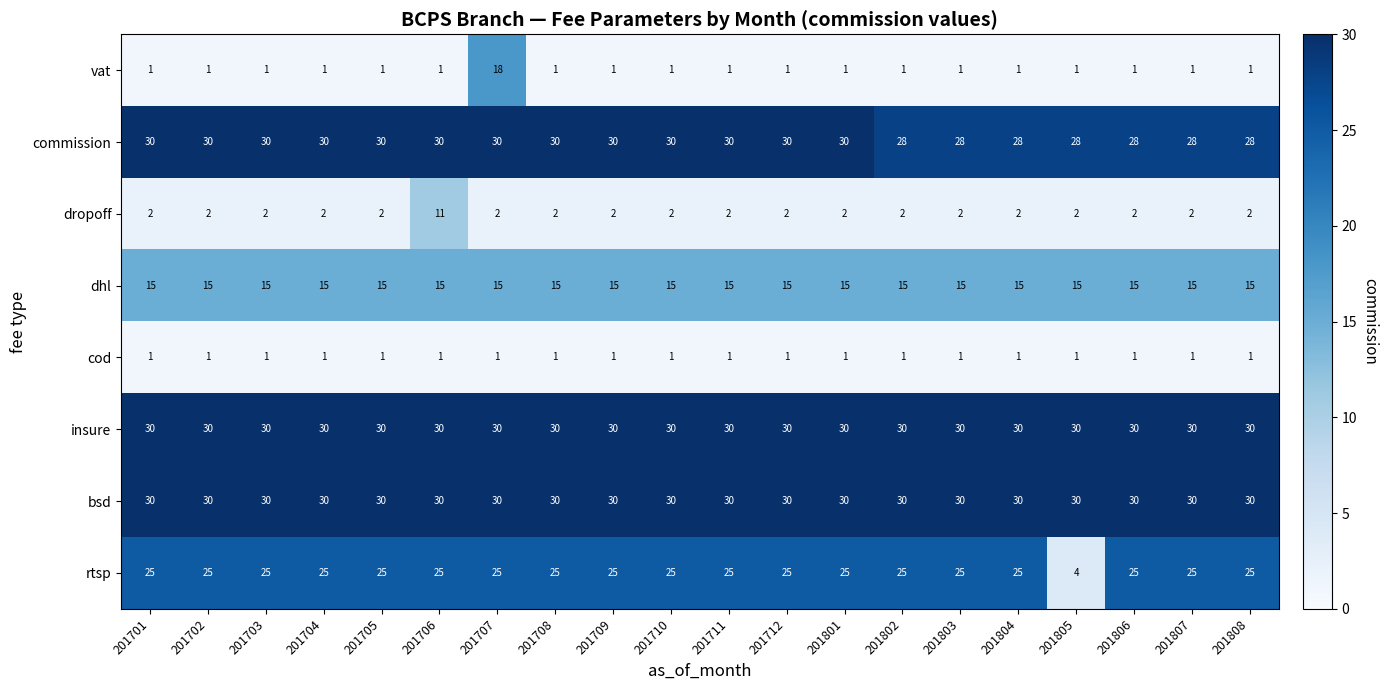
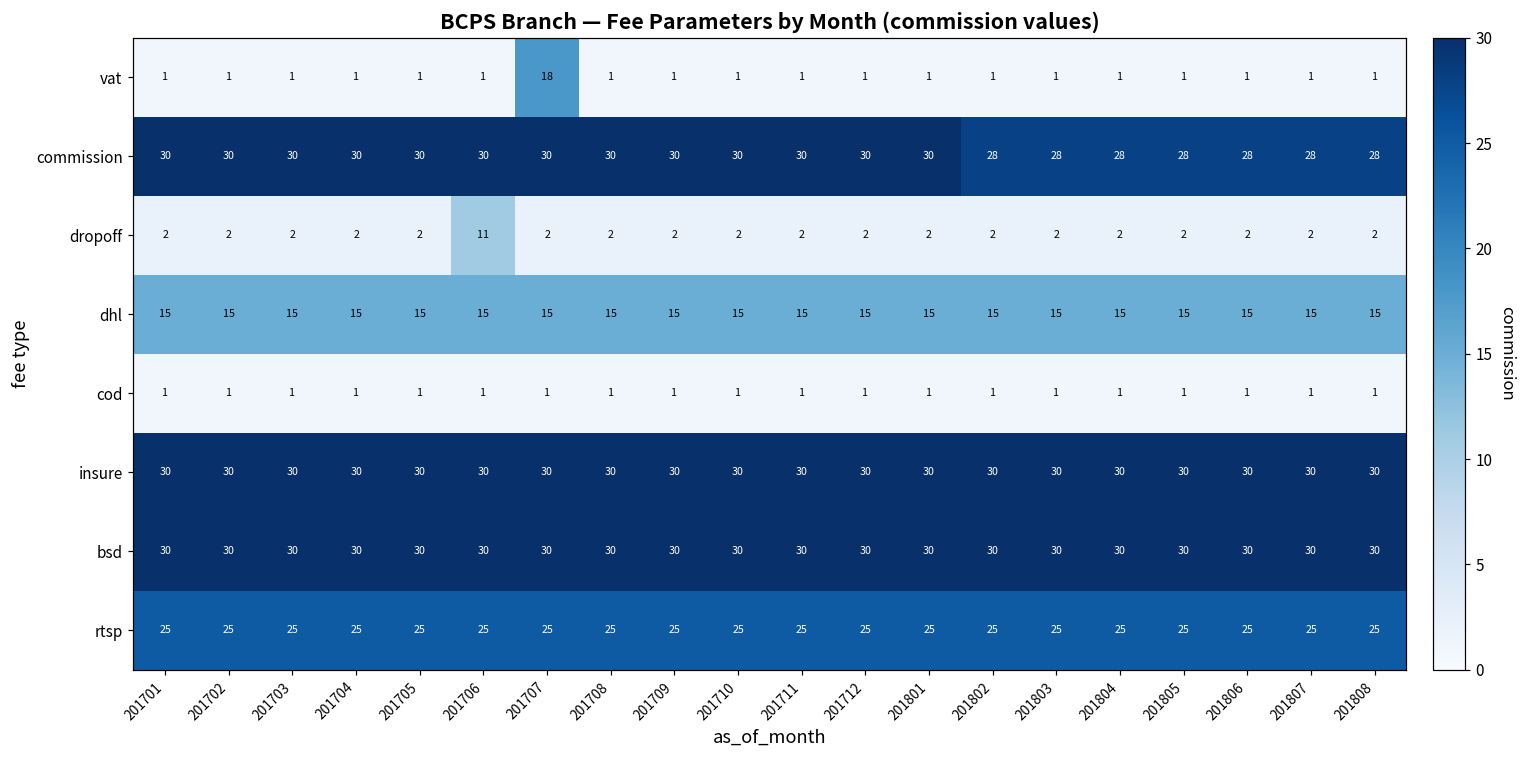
rtsp, 201805: 4 -> 25
